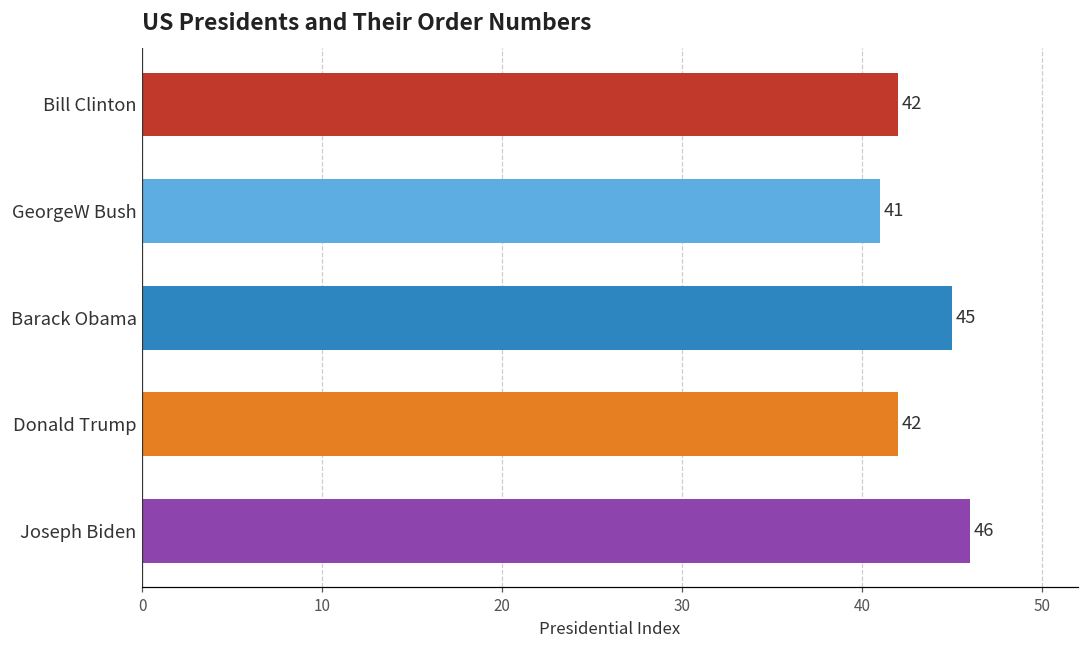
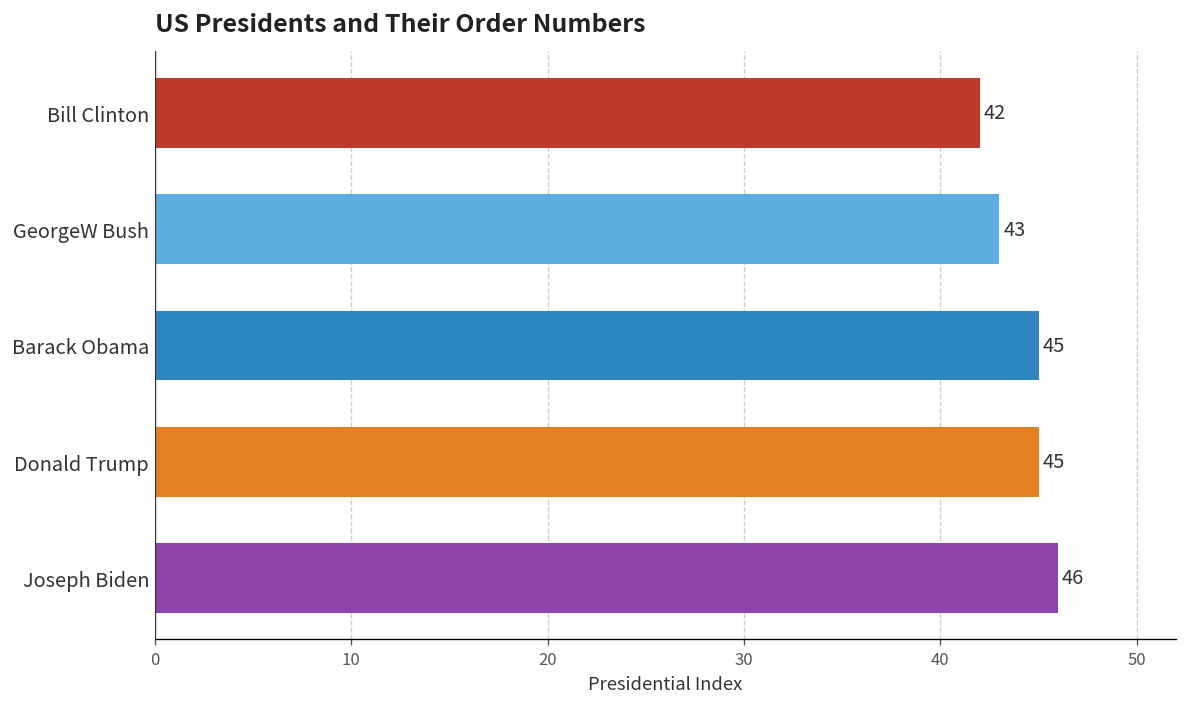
GeorgeW Bush: 41 -> 43
Donald Trump: 42 -> 45
